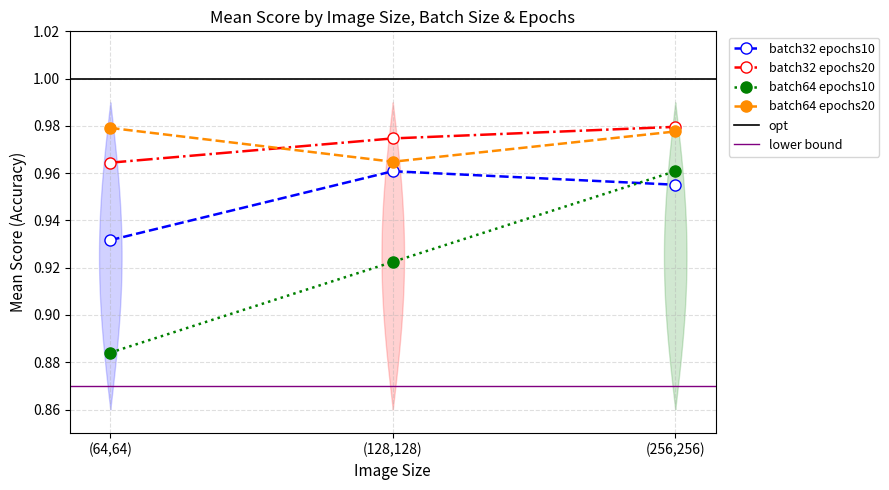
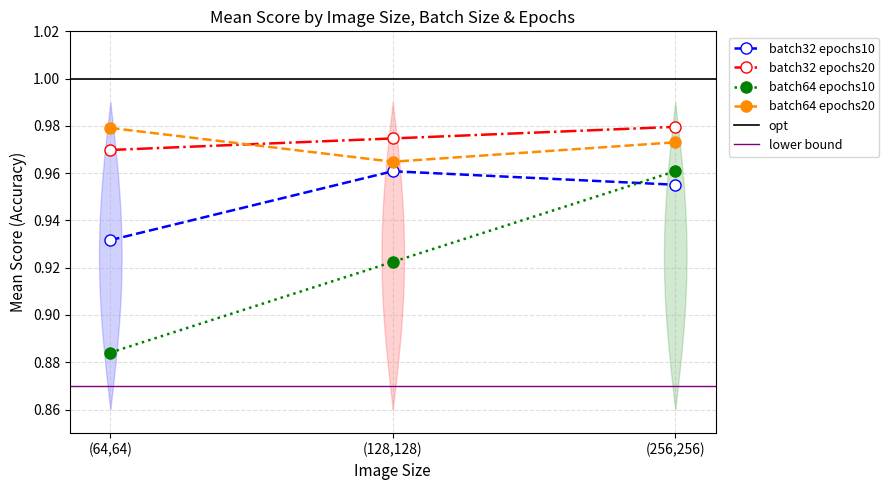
batch32 epochs20, (64,64): 0.964 -> 0.970
batch64 epochs20, (256,256): 0.978 -> 0.973
